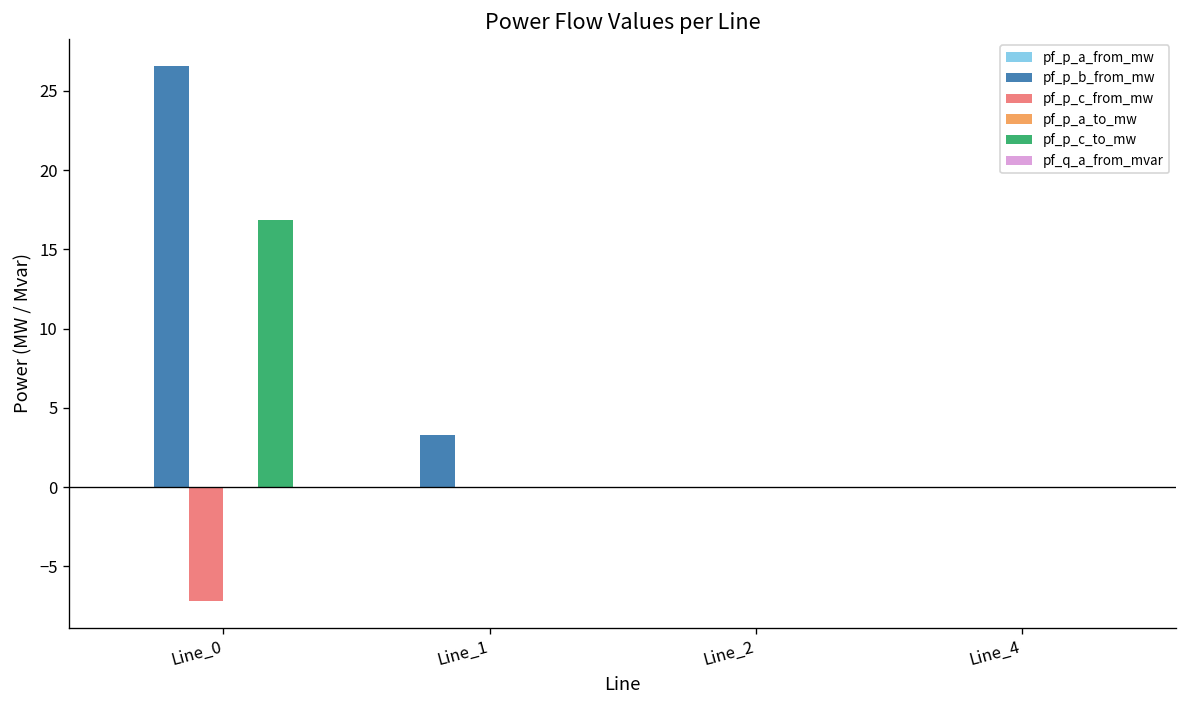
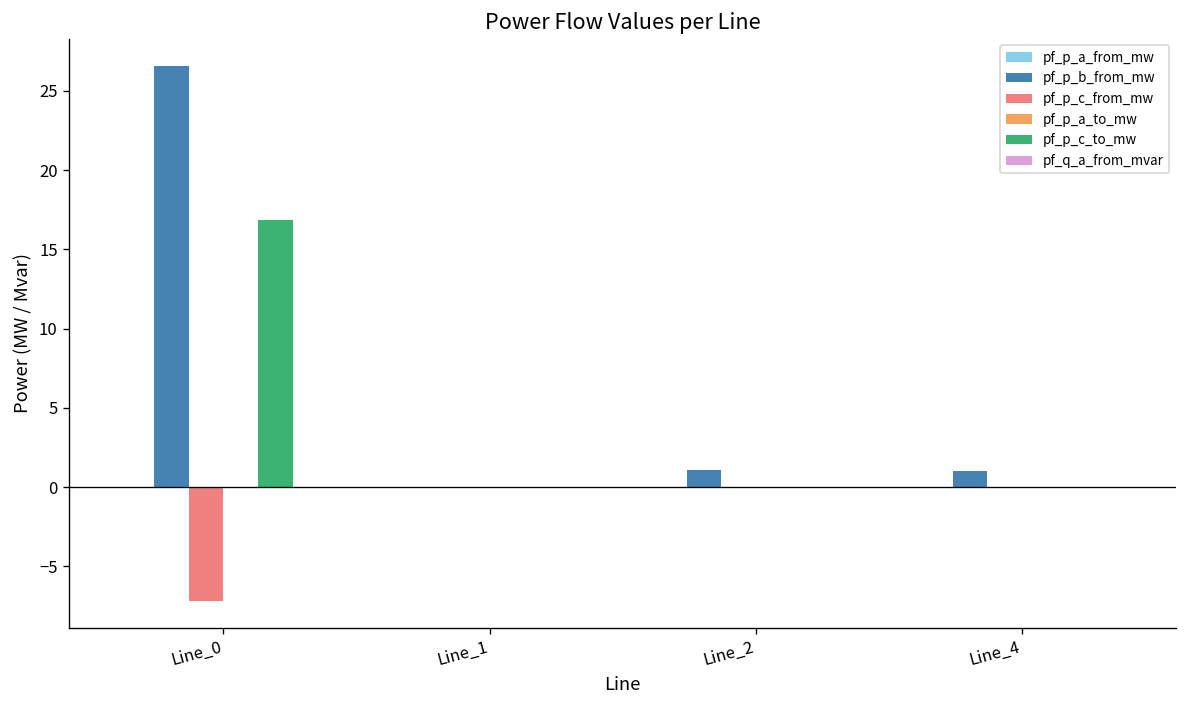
pf_p_b_from_mw, Line_1: 3.3 -> 0.0
pf_p_b_from_mw, Line_2: 0.0 -> 1.1
pf_p_b_from_mw, Line_4: 0 -> 1
